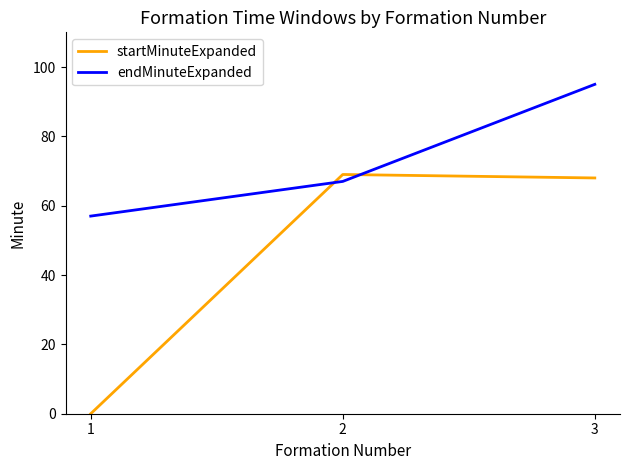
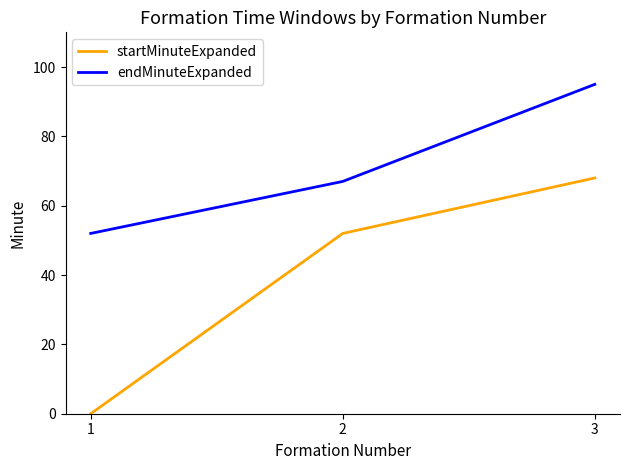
endMinuteExpanded, 1: 57 -> 52
startMinuteExpanded, 2: 69 -> 52
